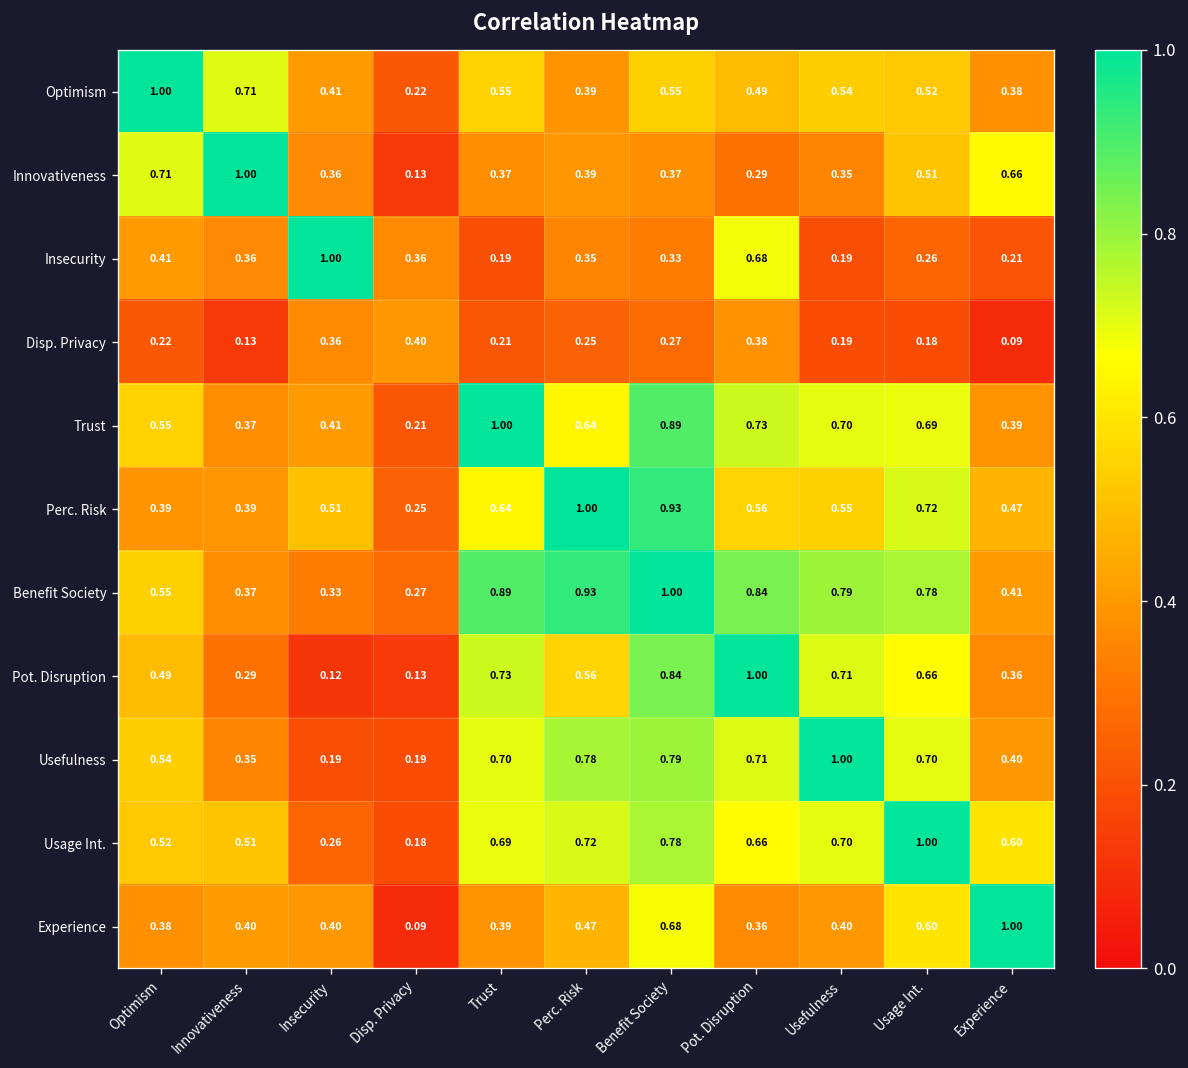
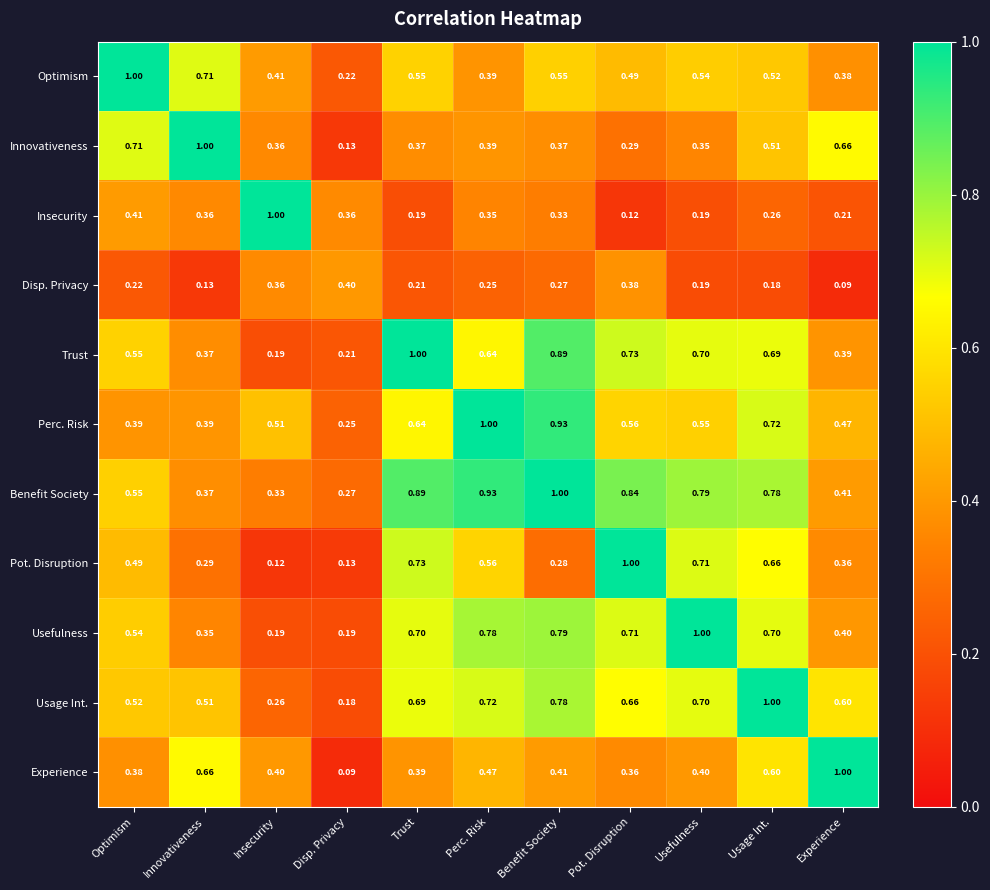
Insecurity, Pot. Disruption: 0.68 -> 0.12
Trust, Insecurity: 0.41 -> 0.19
Pot. Disruption, Benefit Society: 0.84 -> 0.28
Experience, Innovativeness: 0.40 -> 0.66
Experience, Benefit Society: 0.68 -> 0.41
